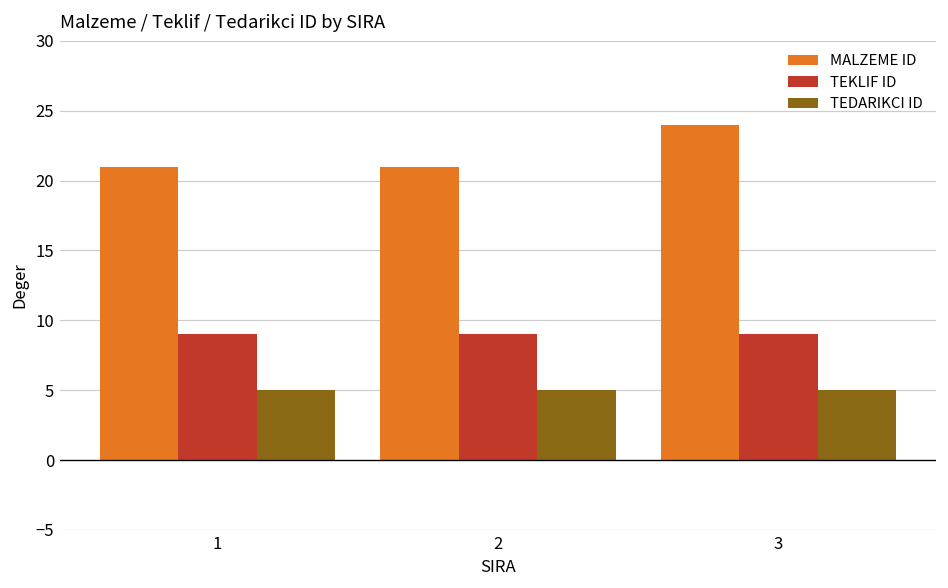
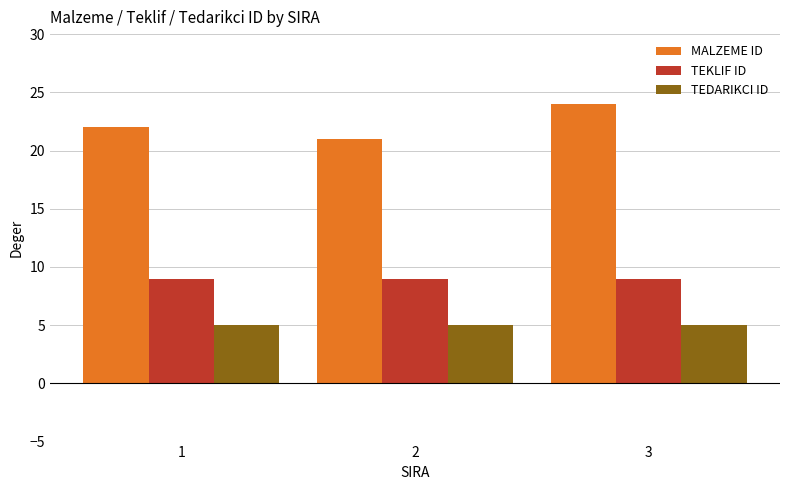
MALZEME ID, 1: 21 -> 22
